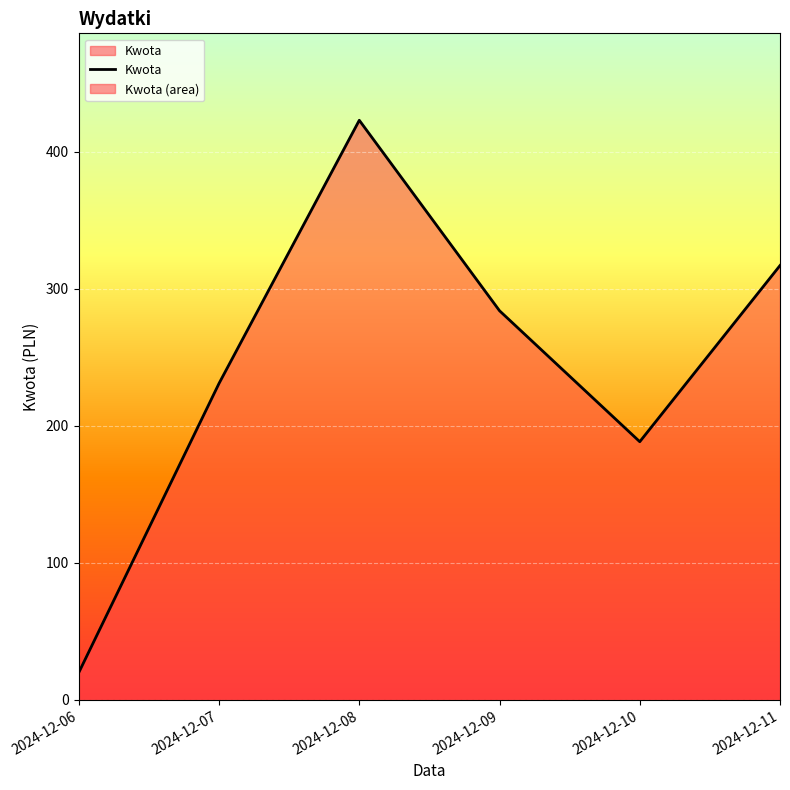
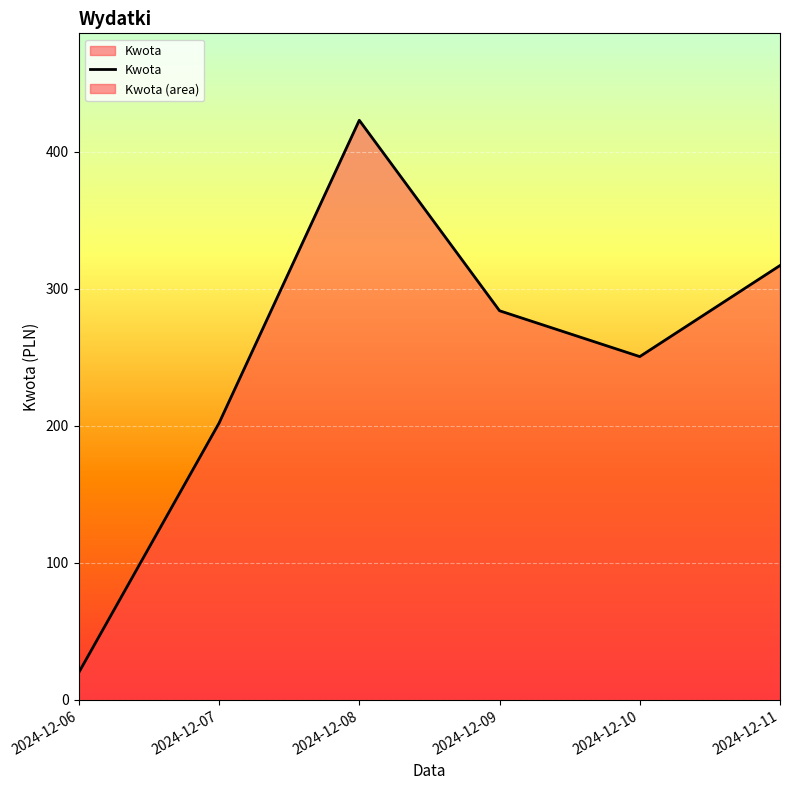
2024-12-07: 231 -> 202
2024-12-10: 188 -> 251
